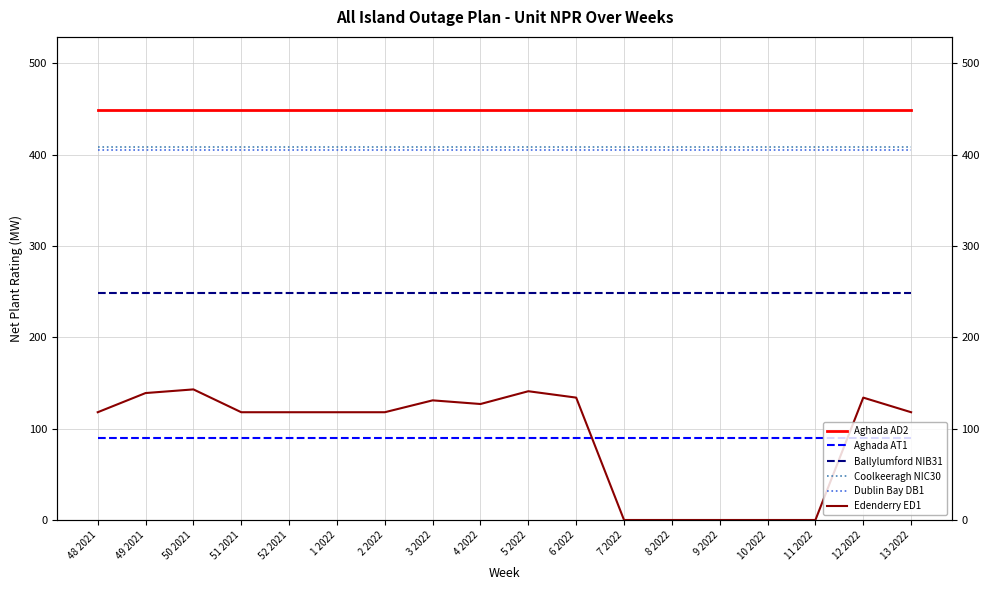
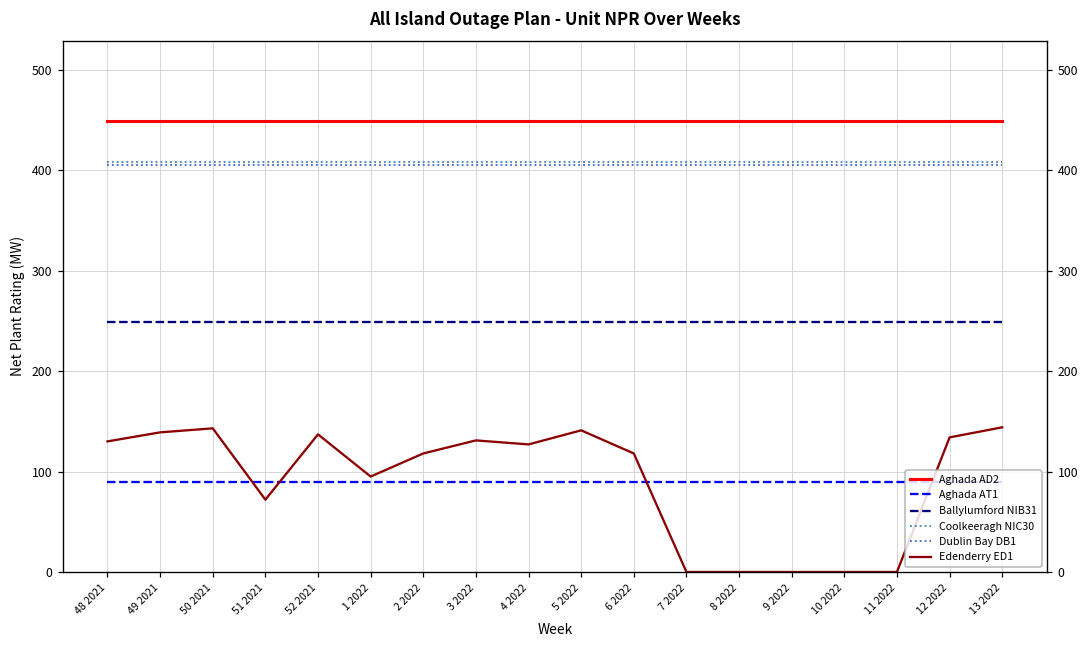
Edenderry ED1, 48 2021: 120 -> 130
Edenderry ED1, 51 2021: 120 -> 70
Edenderry ED1, 52 2021: 120 -> 140
Edenderry ED1, 1 2022: 120 -> 100
Edenderry ED1, 6 2022: 130 -> 120
Edenderry ED1, 13 2022: 120 -> 140
